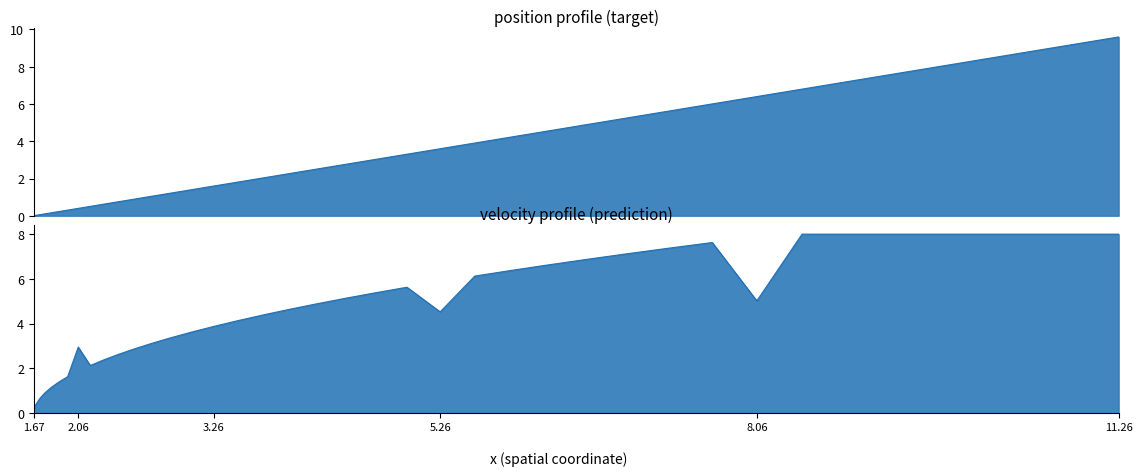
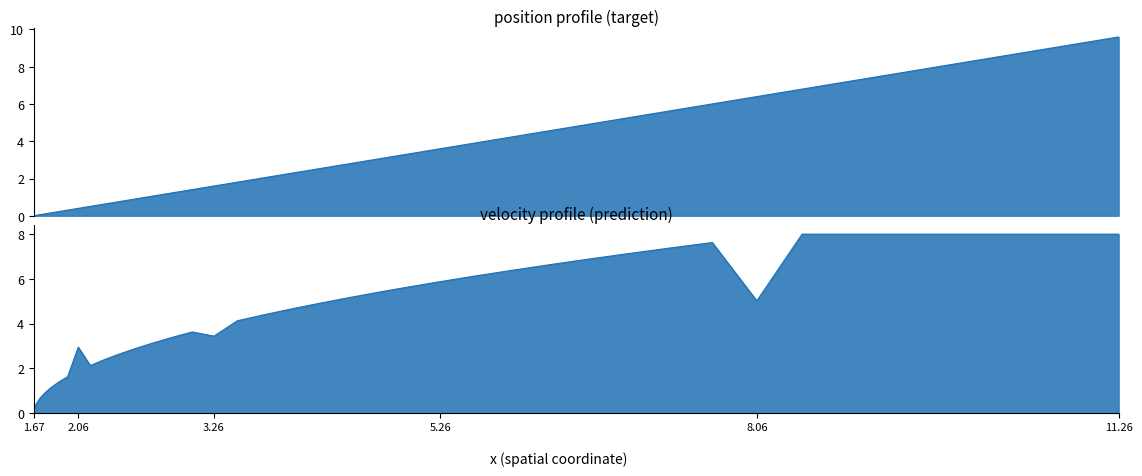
velocity profile (prediction), 3.26: 3.9 -> 3.4
velocity profile (prediction), 5.26: 4.5 -> 5.9
